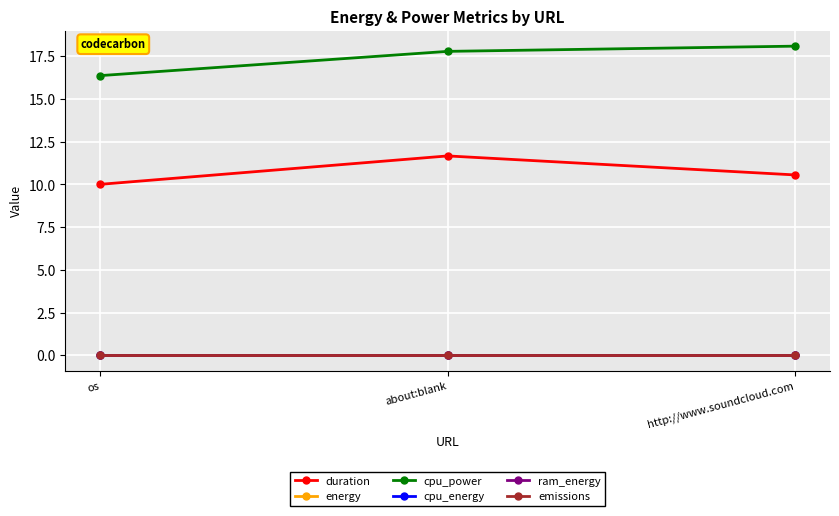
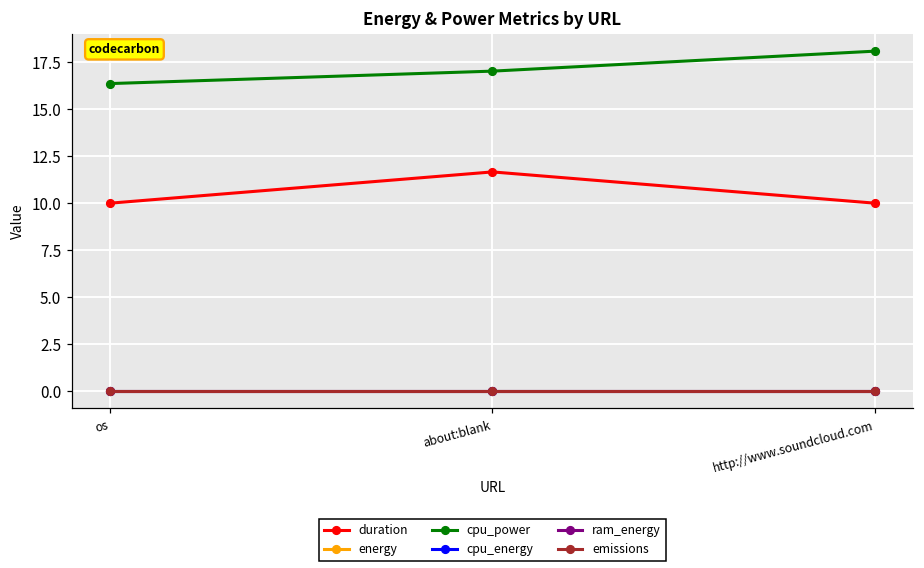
cpu_power, about:blank: 17.8 -> 17.0
duration, http://www.soundcloud.com: 10.6 -> 10.0
